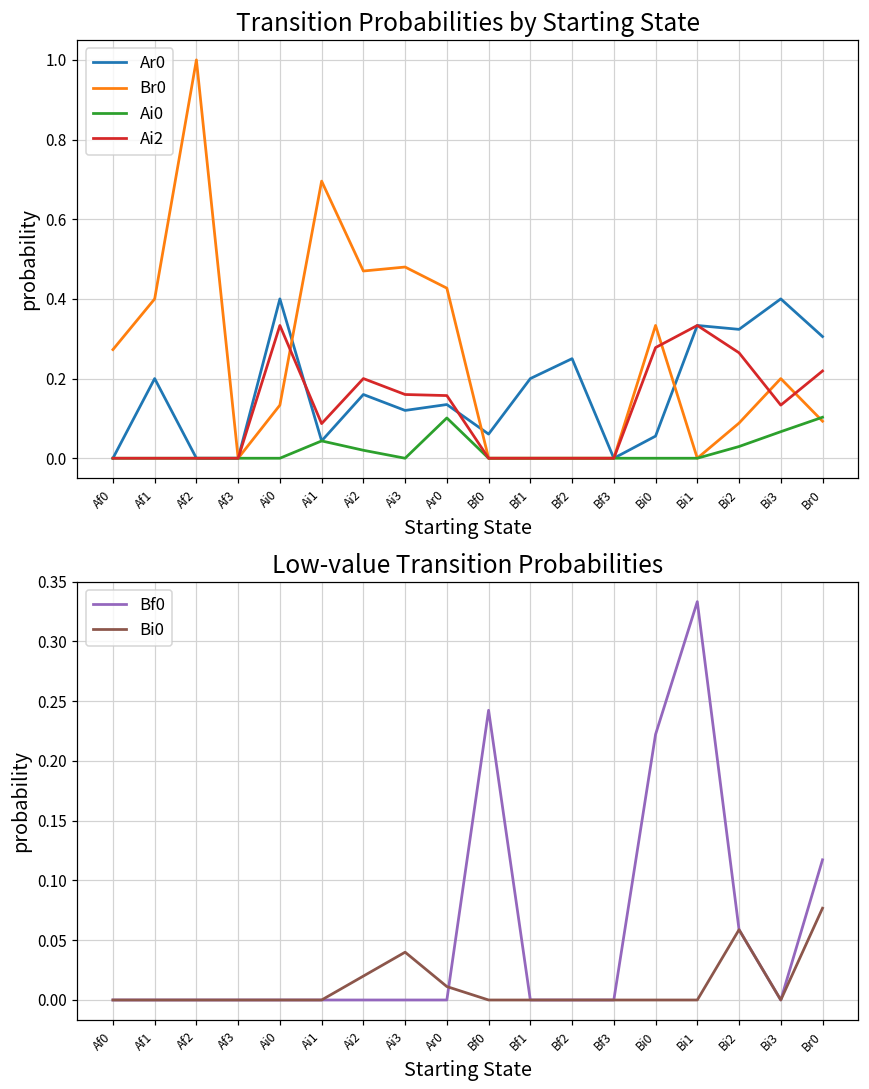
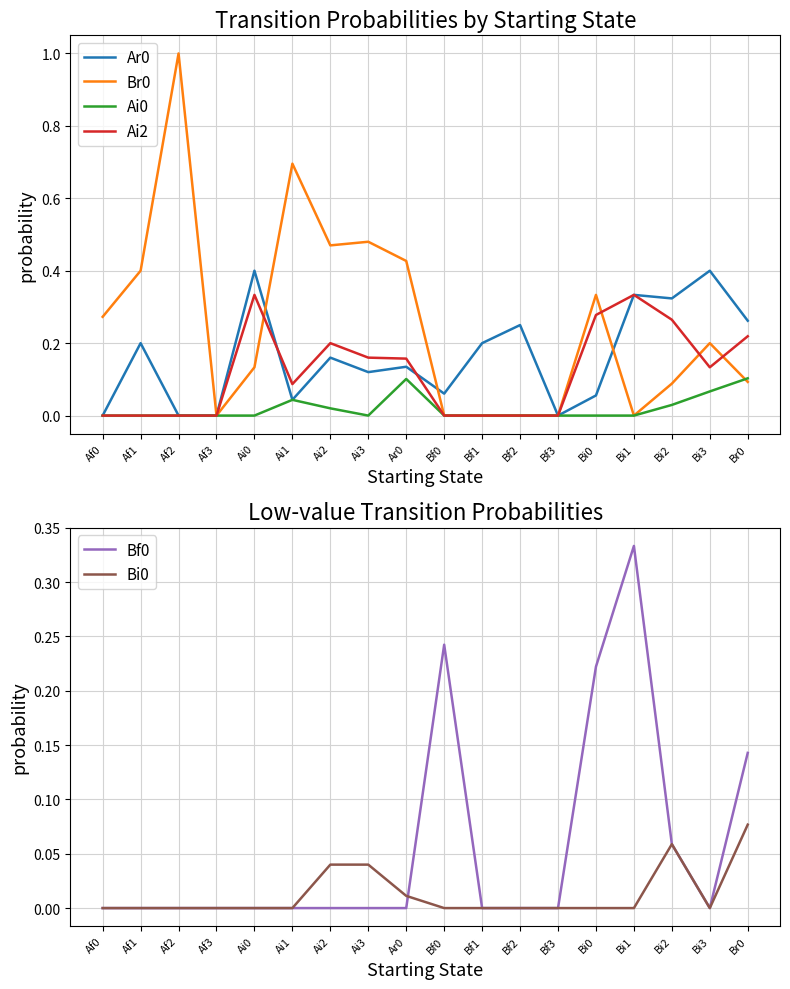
Transition Probabilities by Starting State, Ar0, Br0: 0.31 -> 0.26
Low-value Transition Probabilities, Bi0, Ai2: 0.02 -> 0.04
Low-value Transition Probabilities, Bf0, Br0: 0.117 -> 0.143
